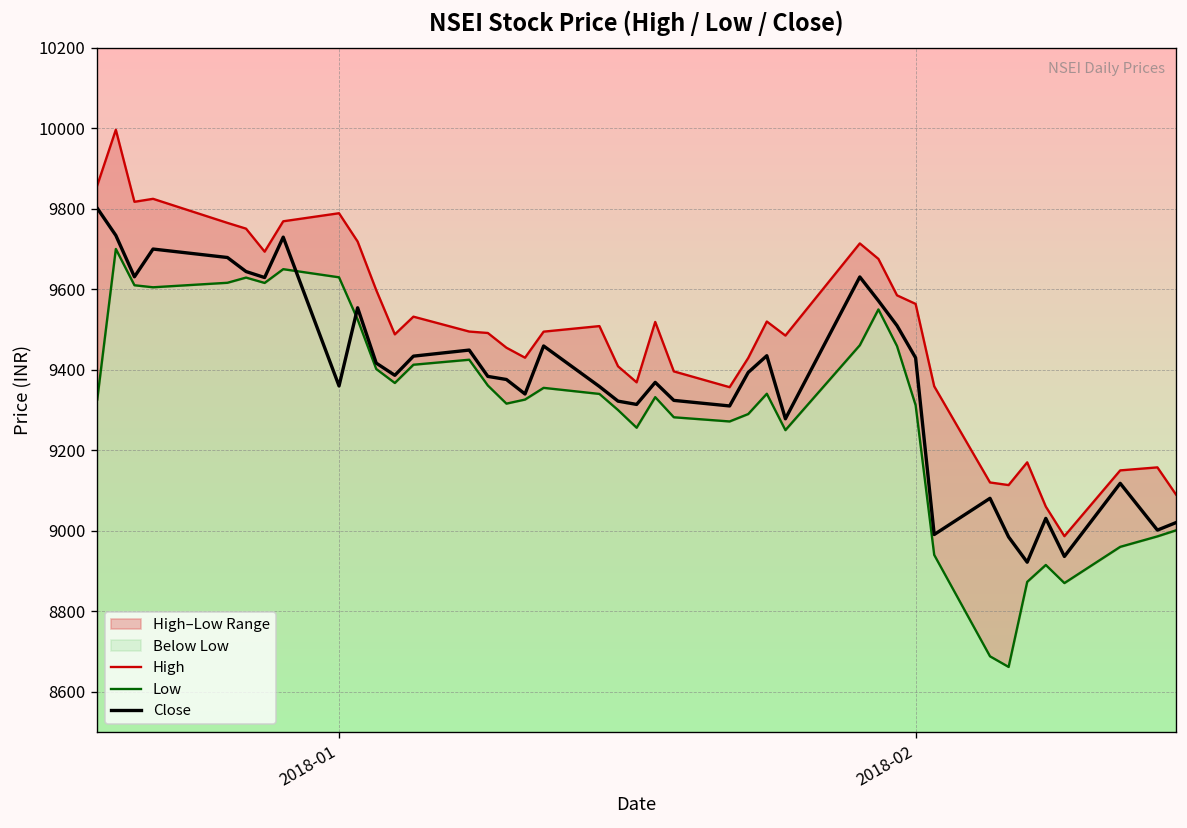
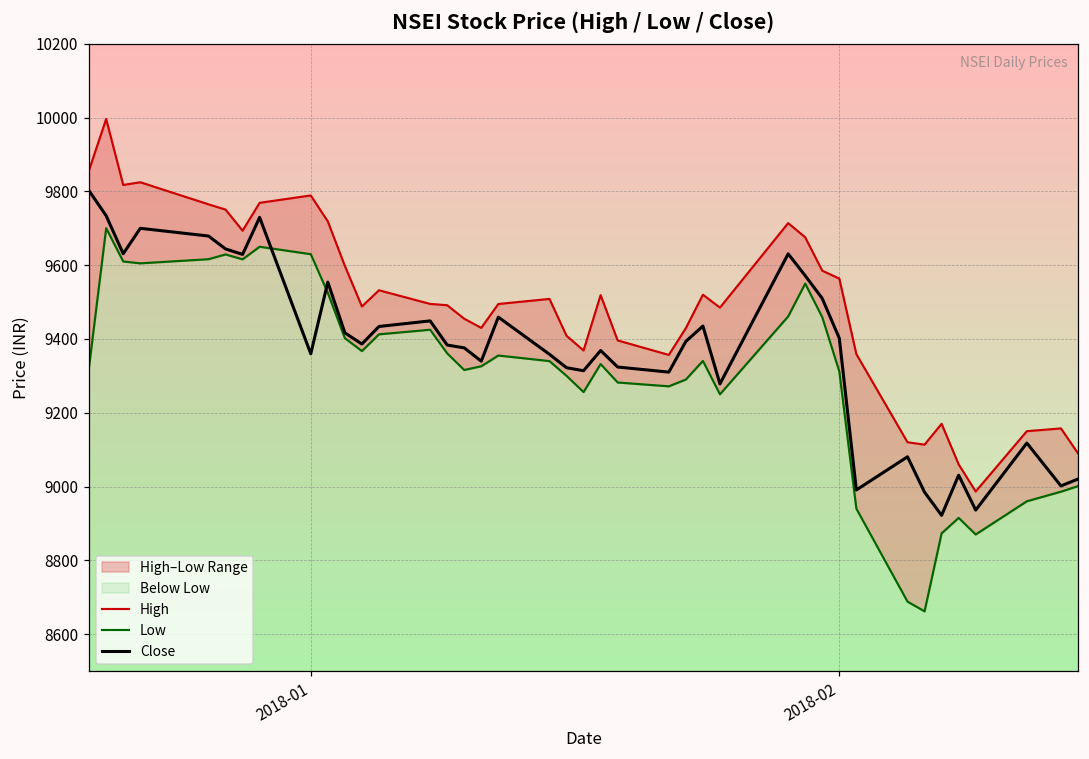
Close, 2018-02: 9430 -> 9400
